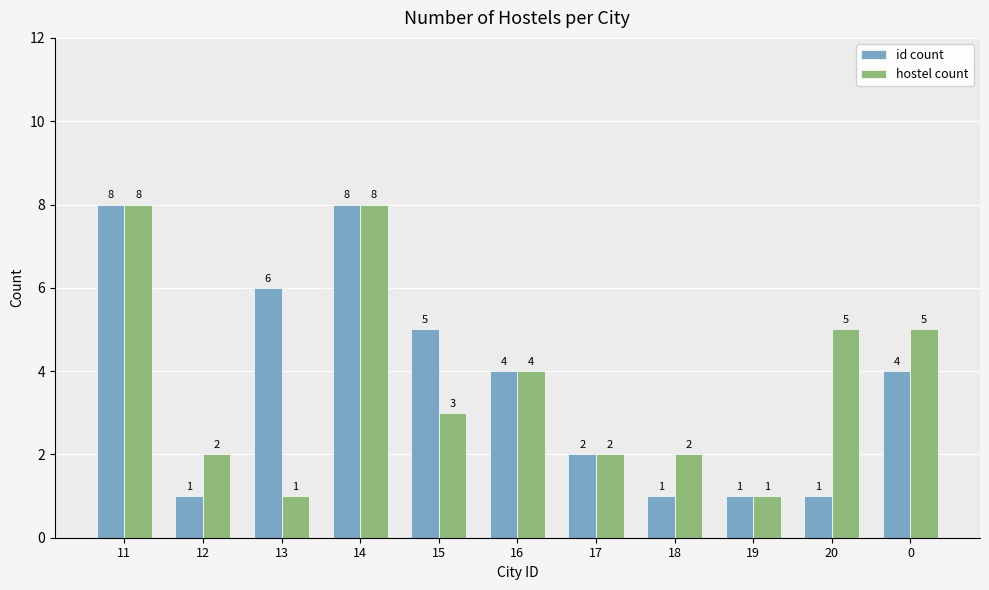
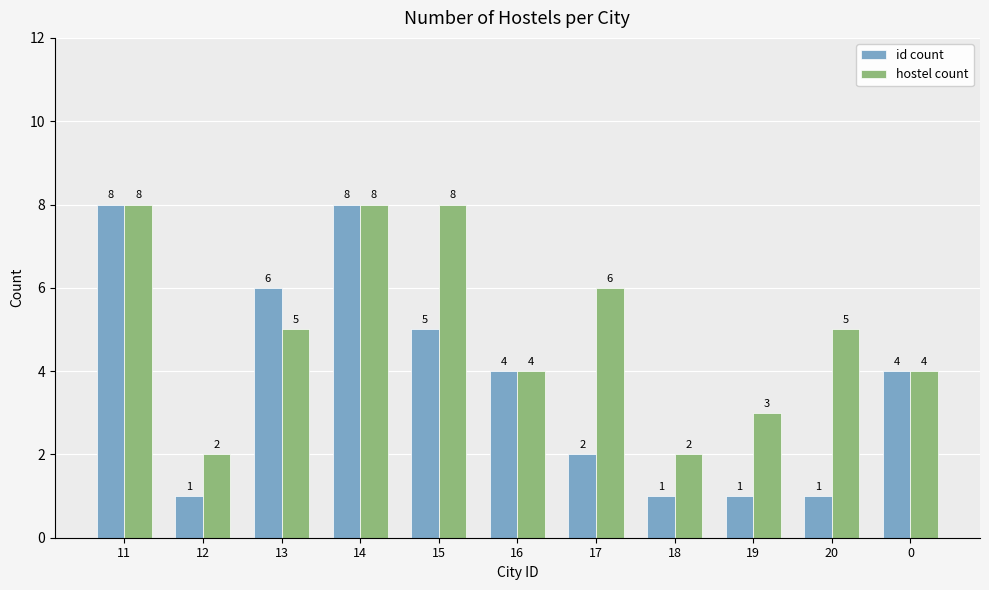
hostel count, 13: 1 -> 5
hostel count, 15: 3 -> 8
hostel count, 17: 2 -> 6
hostel count, 19: 1 -> 3
hostel count, 0: 5 -> 4
